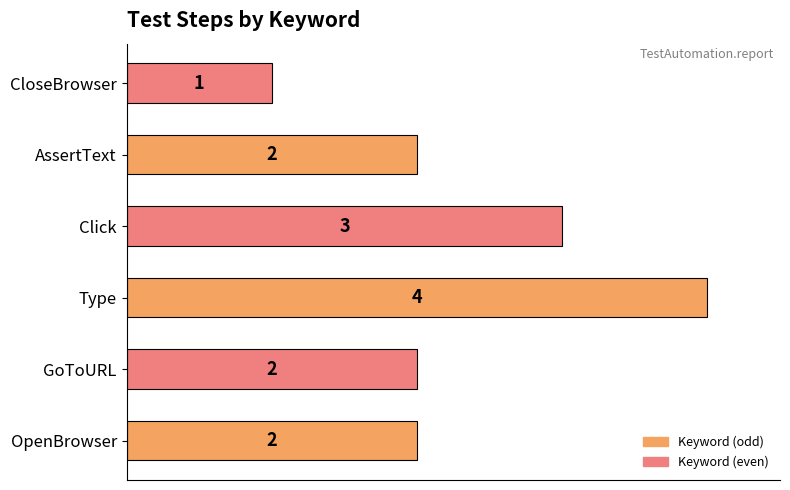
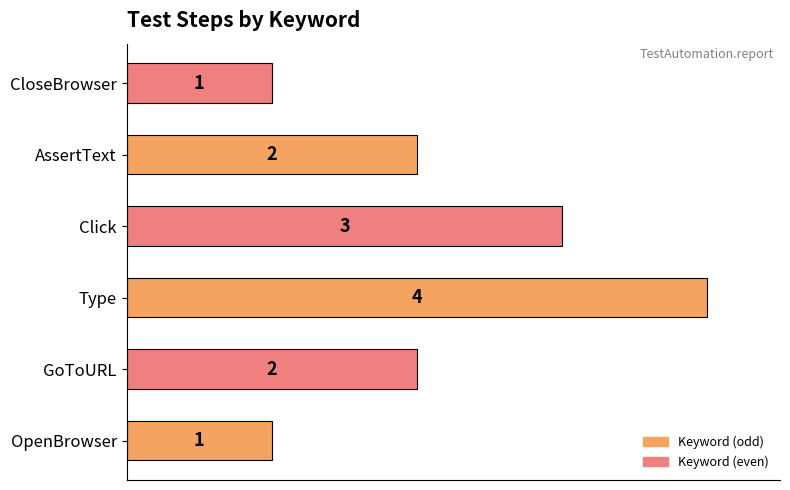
OpenBrowser: 2 -> 1
